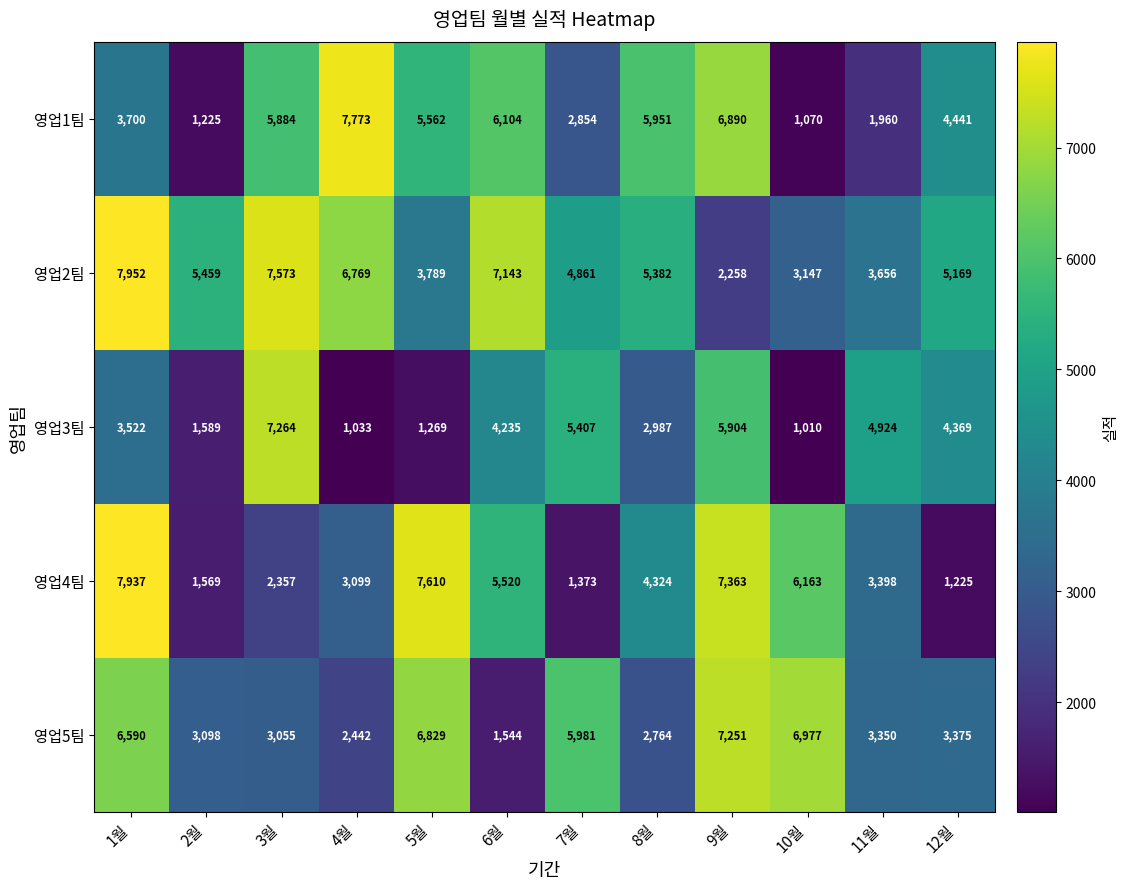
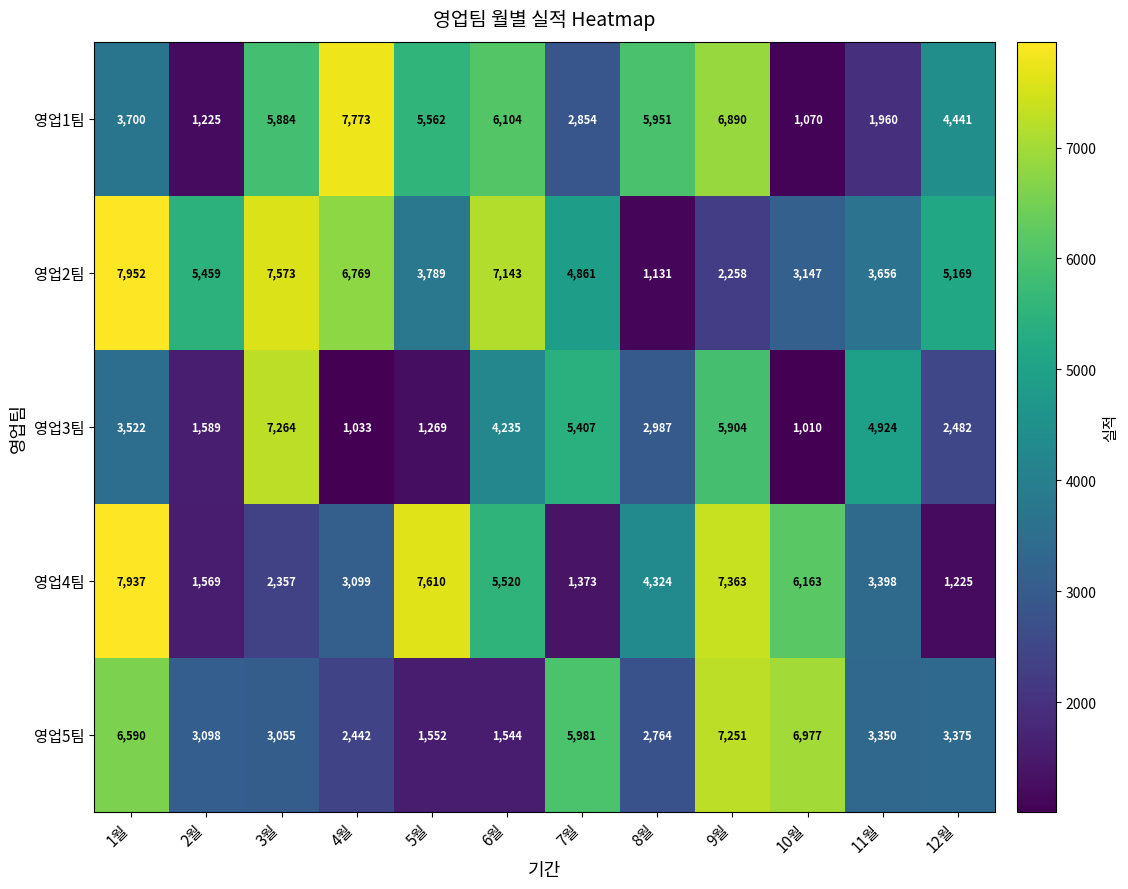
영업2팀, 8월: 5,382 -> 1,131
영업3팀, 12월: 4,369 -> 2,482
영업5팀, 5월: 6,829 -> 1,552
